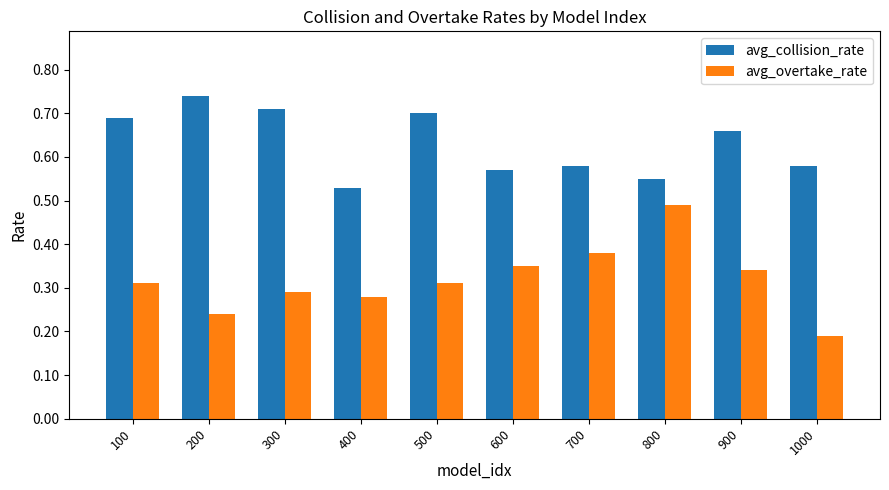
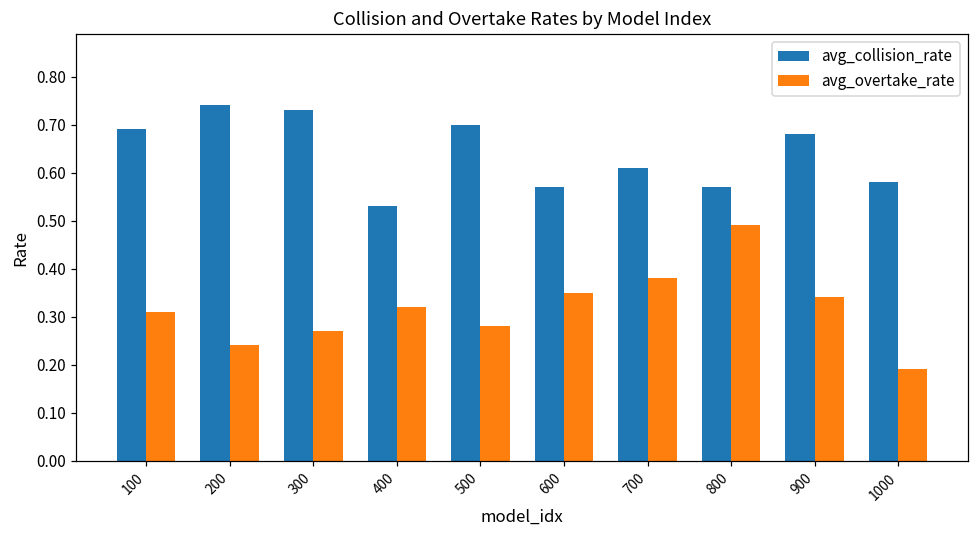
avg_collision_rate, 300: 0.71 -> 0.73
avg_overtake_rate, 300: 0.29 -> 0.27
avg_overtake_rate, 400: 0.28 -> 0.32
avg_overtake_rate, 500: 0.31 -> 0.28
avg_collision_rate, 700: 0.58 -> 0.61
avg_collision_rate, 800: 0.55 -> 0.57
avg_collision_rate, 900: 0.66 -> 0.68
